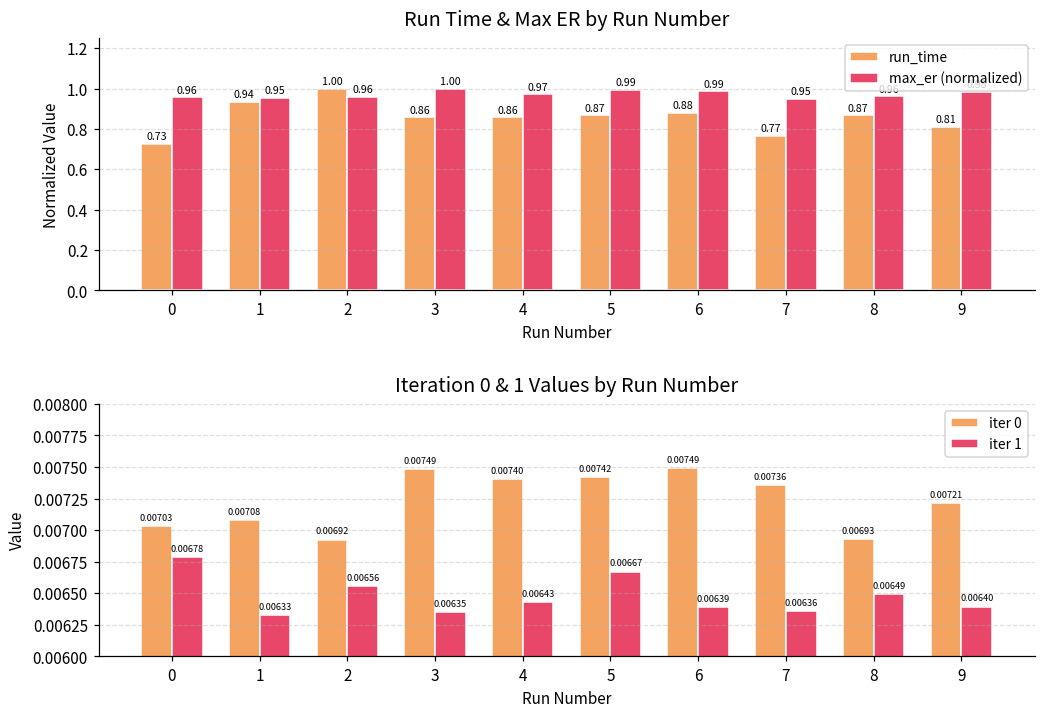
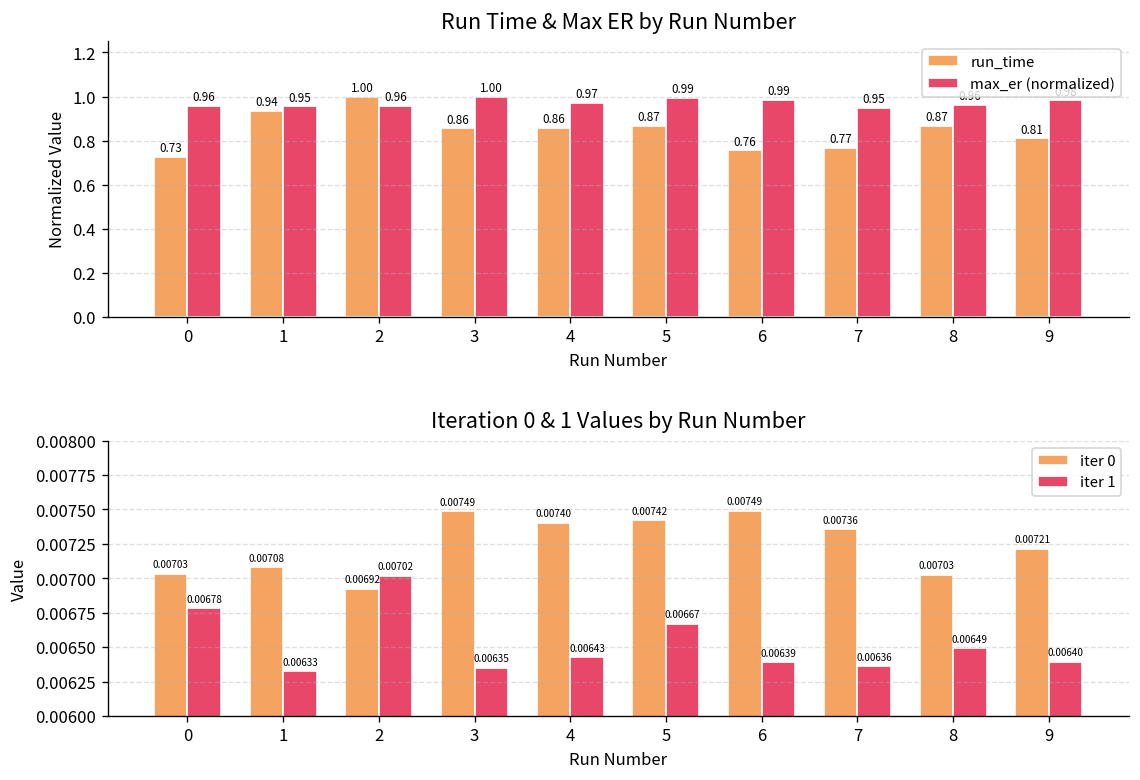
Run Time & Max ER by Run Number, run_time, 6: 0.88 -> 0.76
Iteration 0 & 1 Values by Run Number, iter 1, 2: 0.00656 -> 0.00702
Iteration 0 & 1 Values by Run Number, iter 0, 8: 0.00693 -> 0.00703
